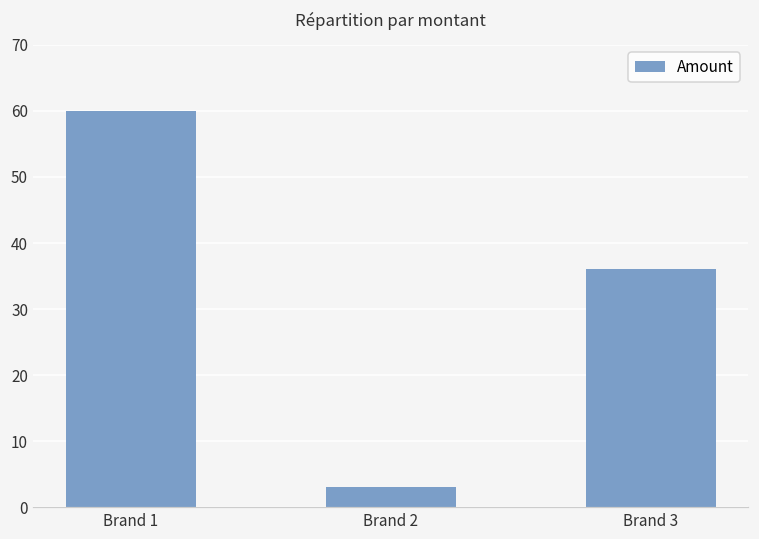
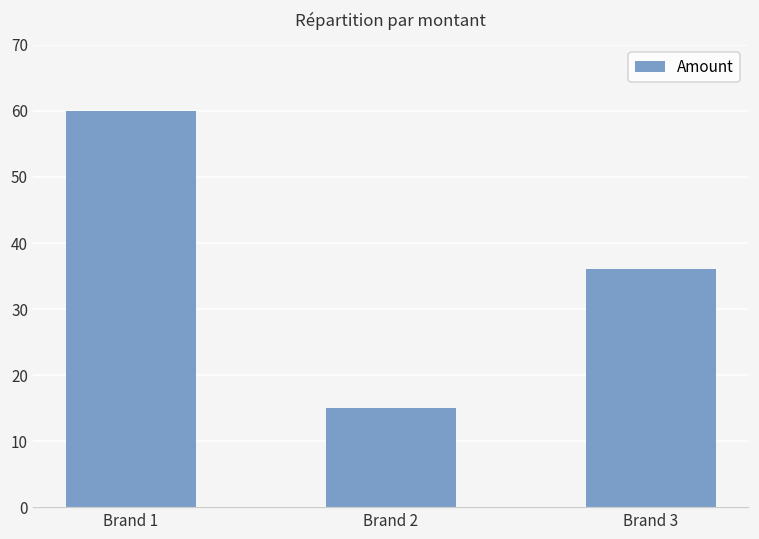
Brand 2: 3 -> 15
